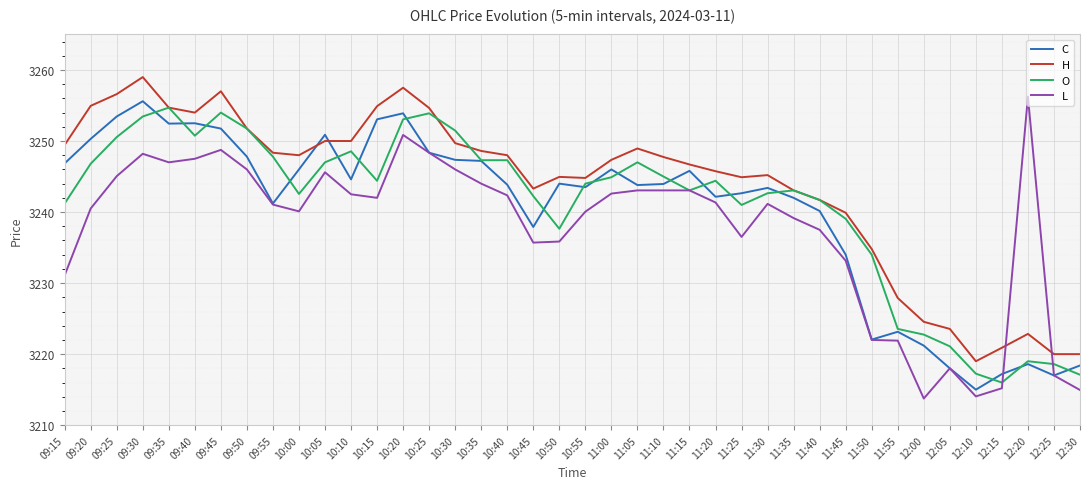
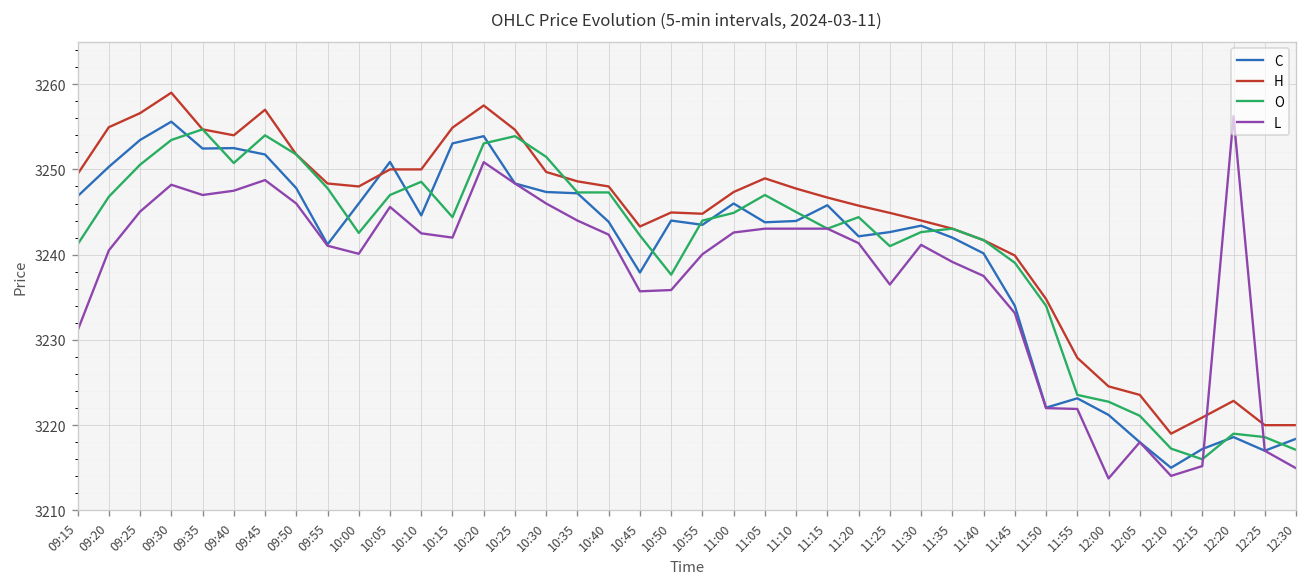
H, 11:30: 3245 -> 3244
